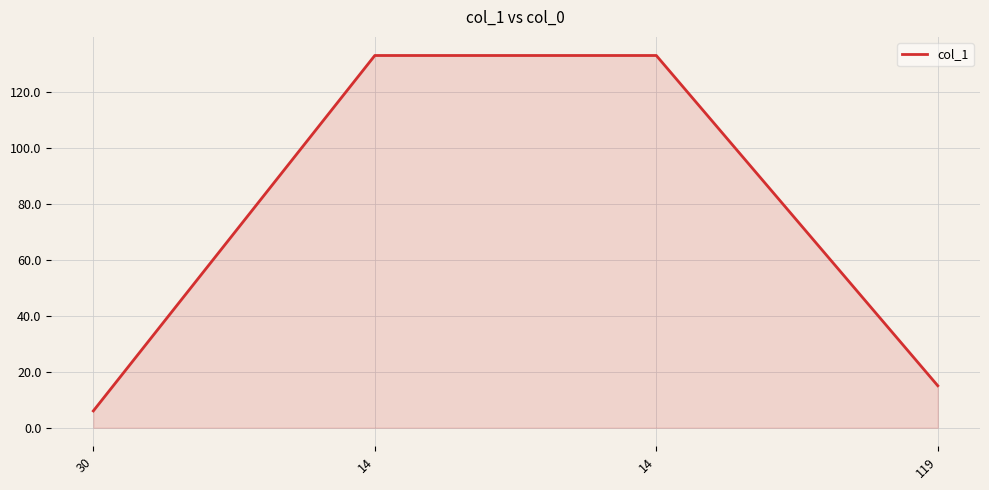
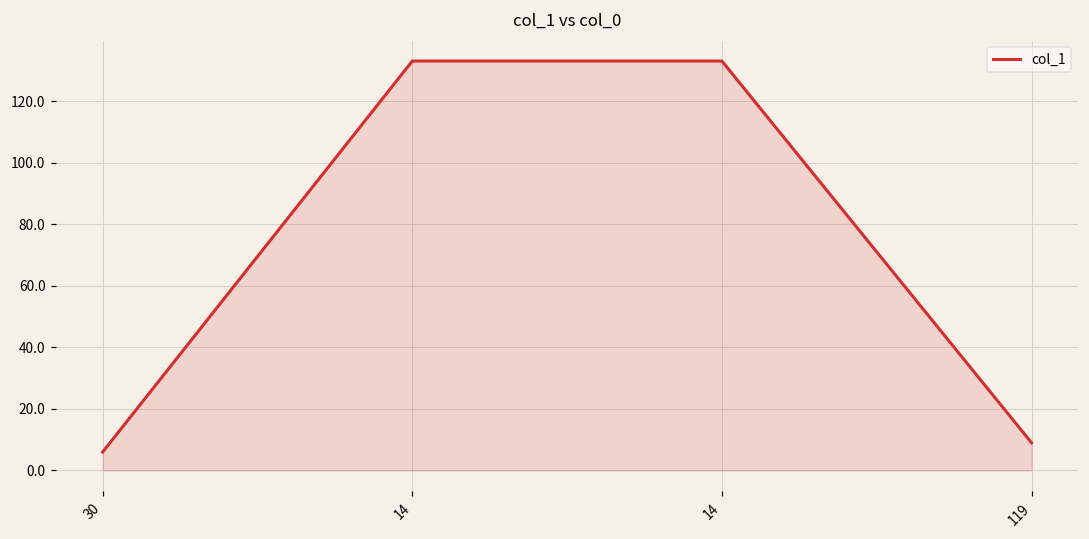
119: 15 -> 9
